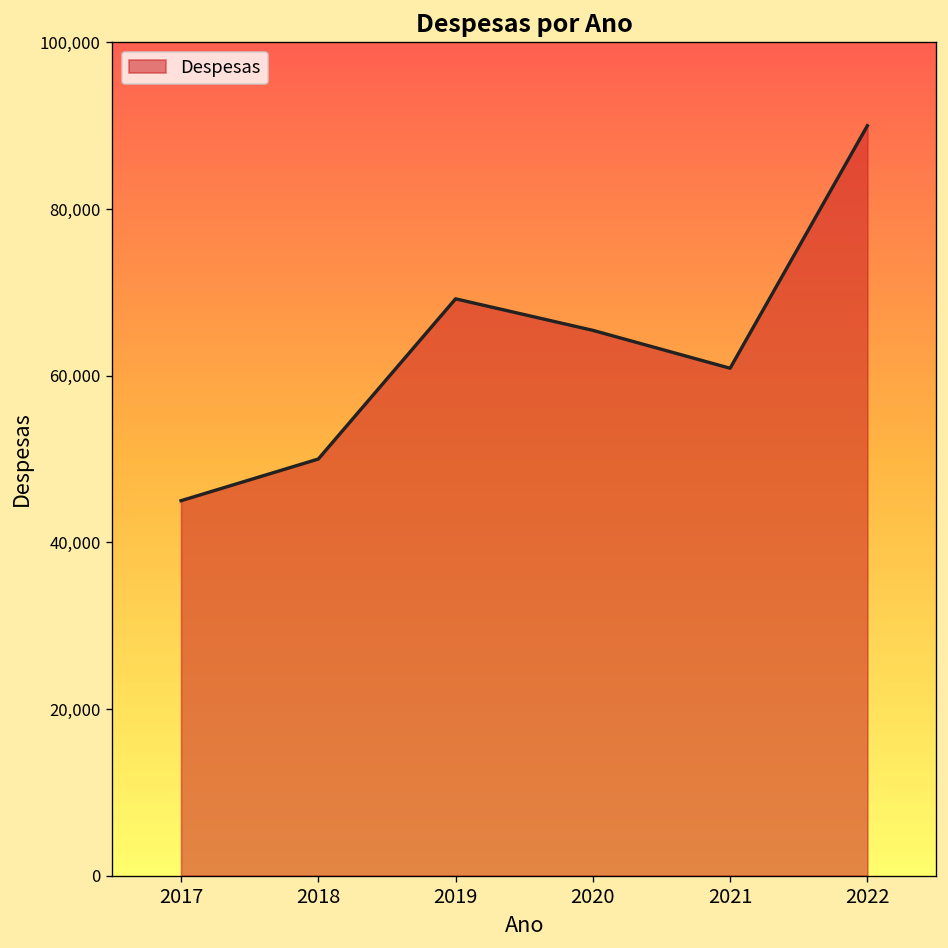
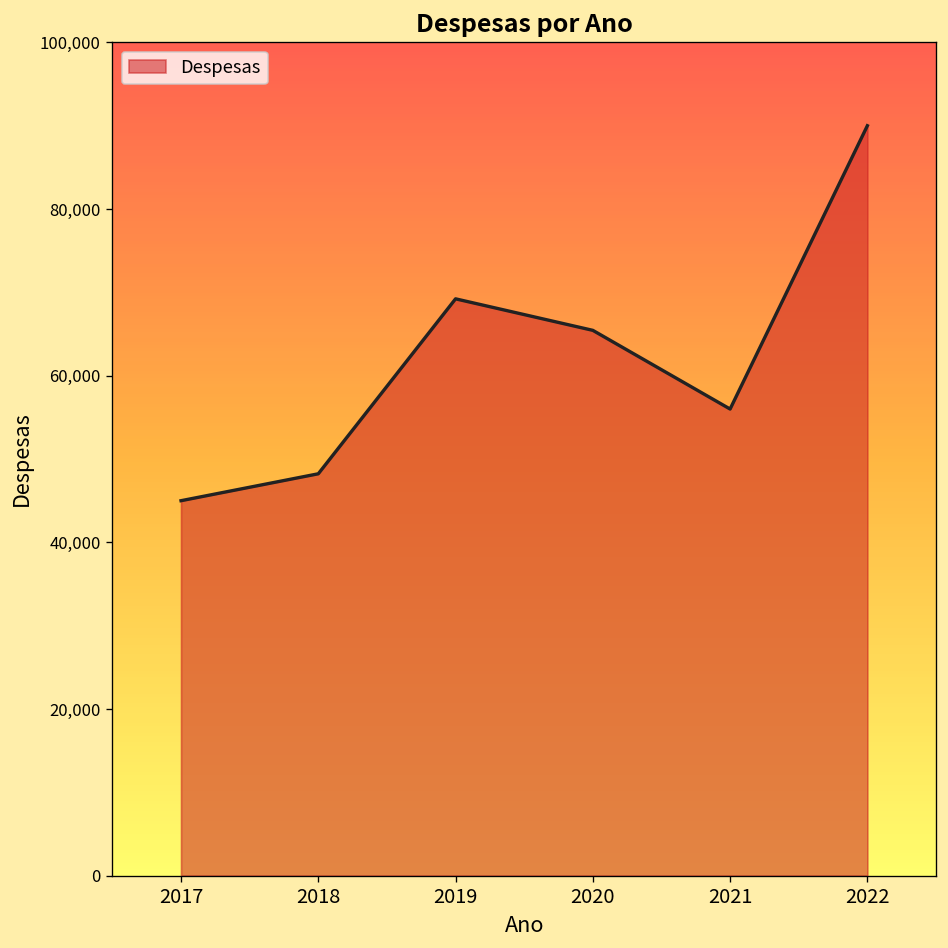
2018: 50,000 -> 48,000
2021: 61,000 -> 56,000
